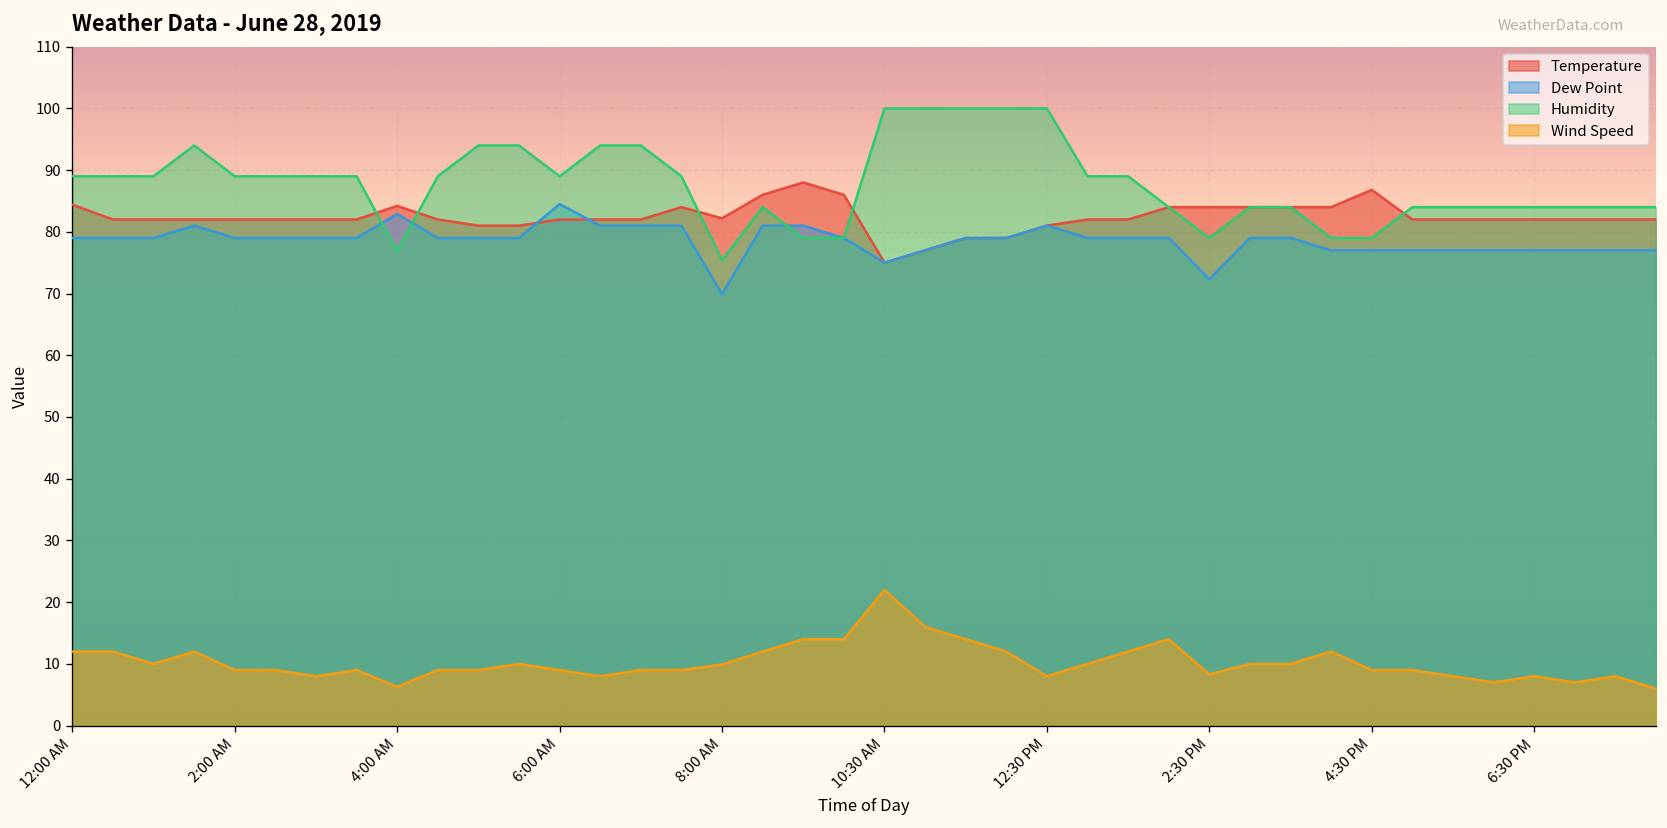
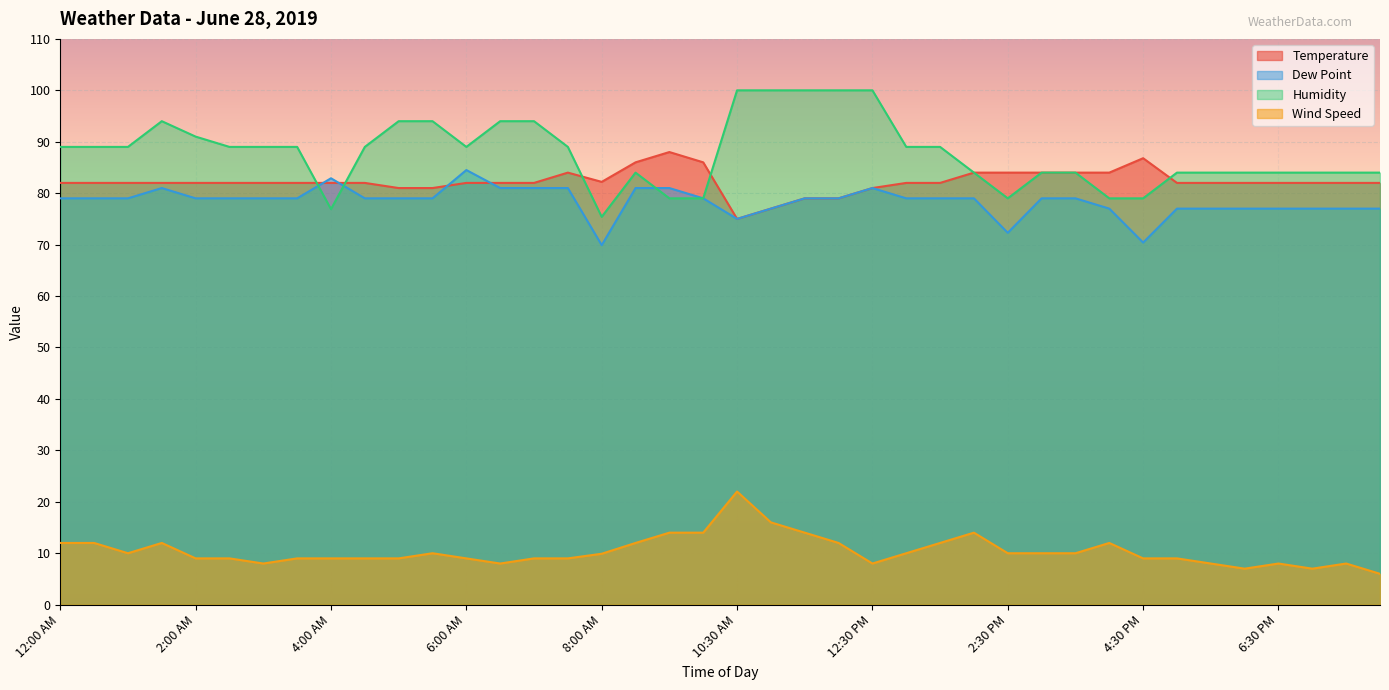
Temperature, 12:00 AM: 84 -> 82
Humidity, 2:00 AM: 89 -> 91
Temperature, 4:00 AM: 84 -> 82
Wind Speed, 4:00 AM: 6 -> 9
Wind Speed, 2:30 PM: 8 -> 10
Dew Point, 4:30 PM: 77 -> 70
